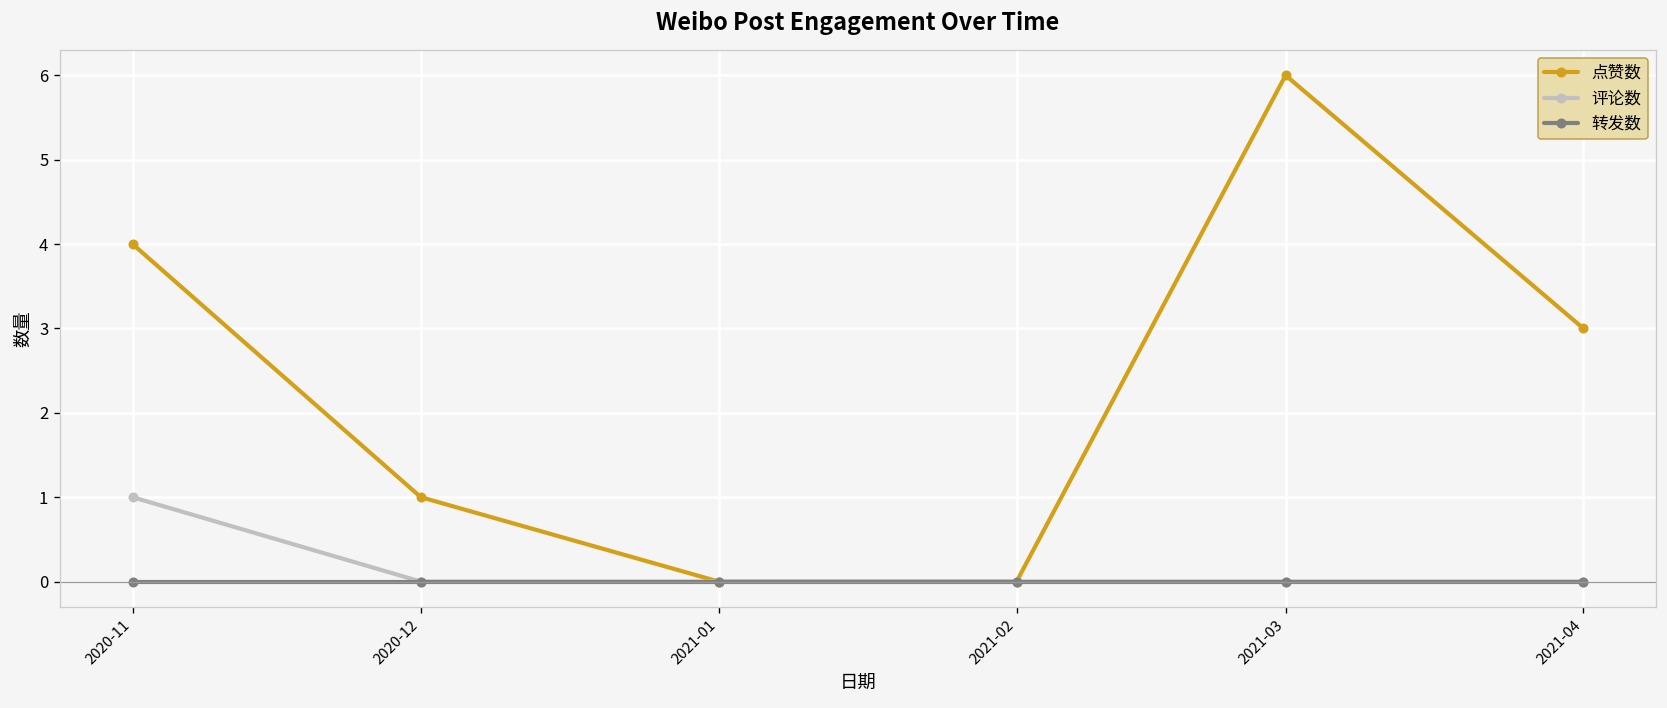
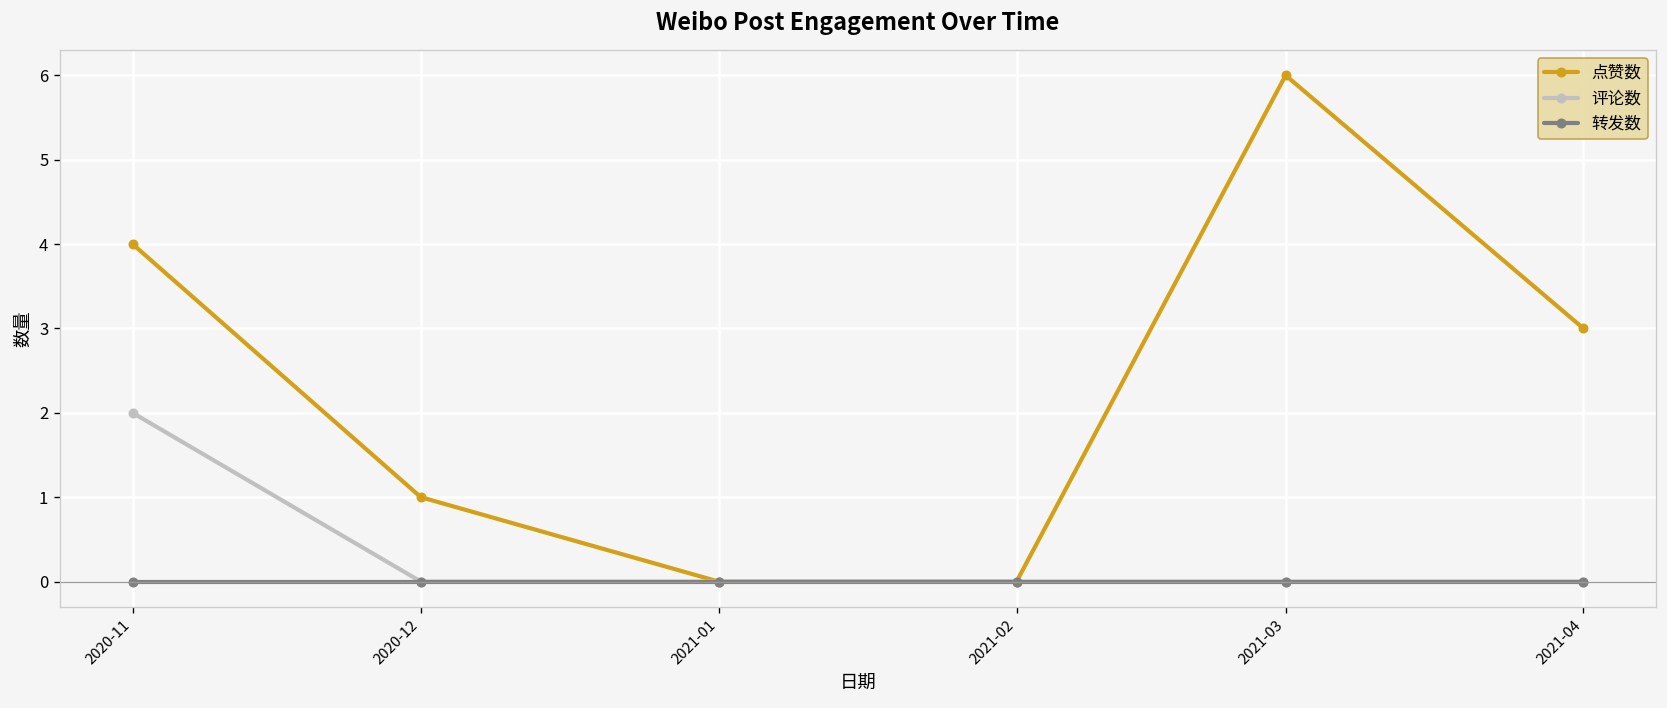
评论数, 2020-11: 1 -> 2
